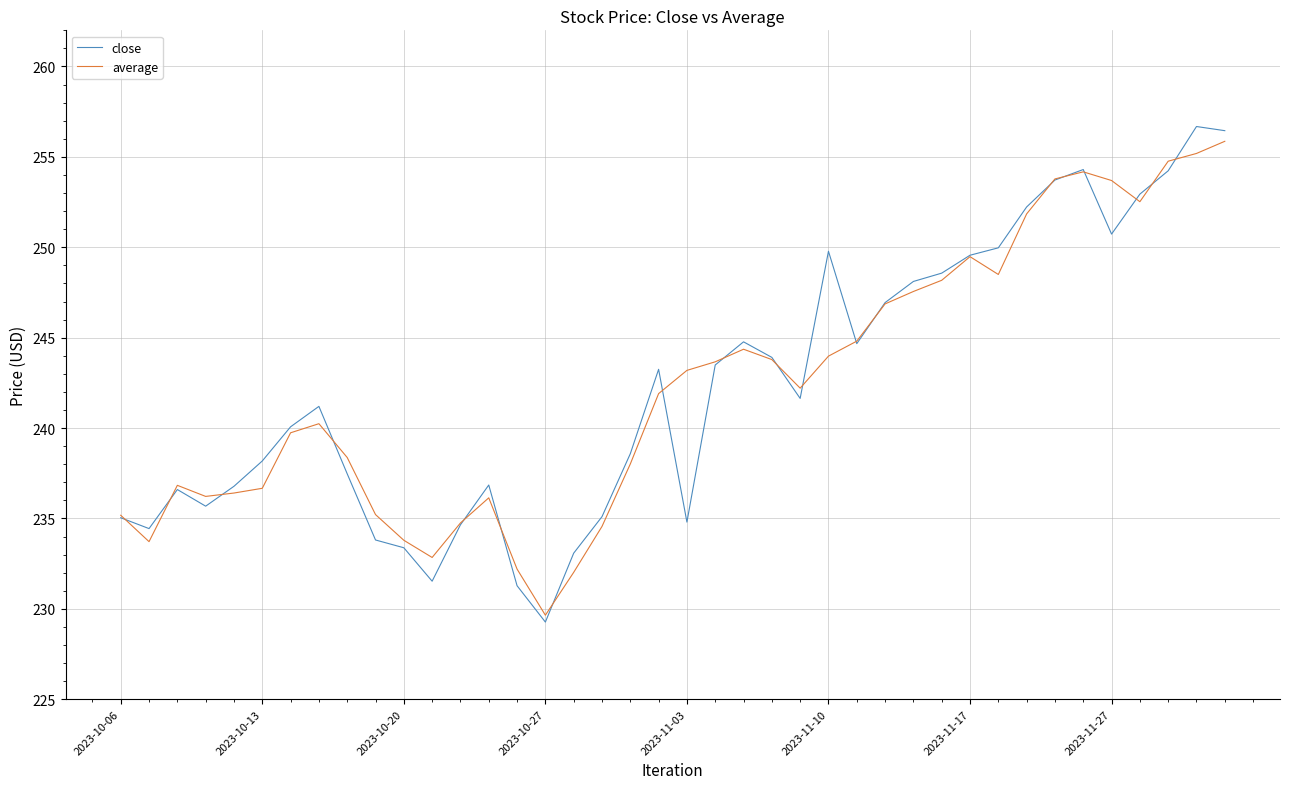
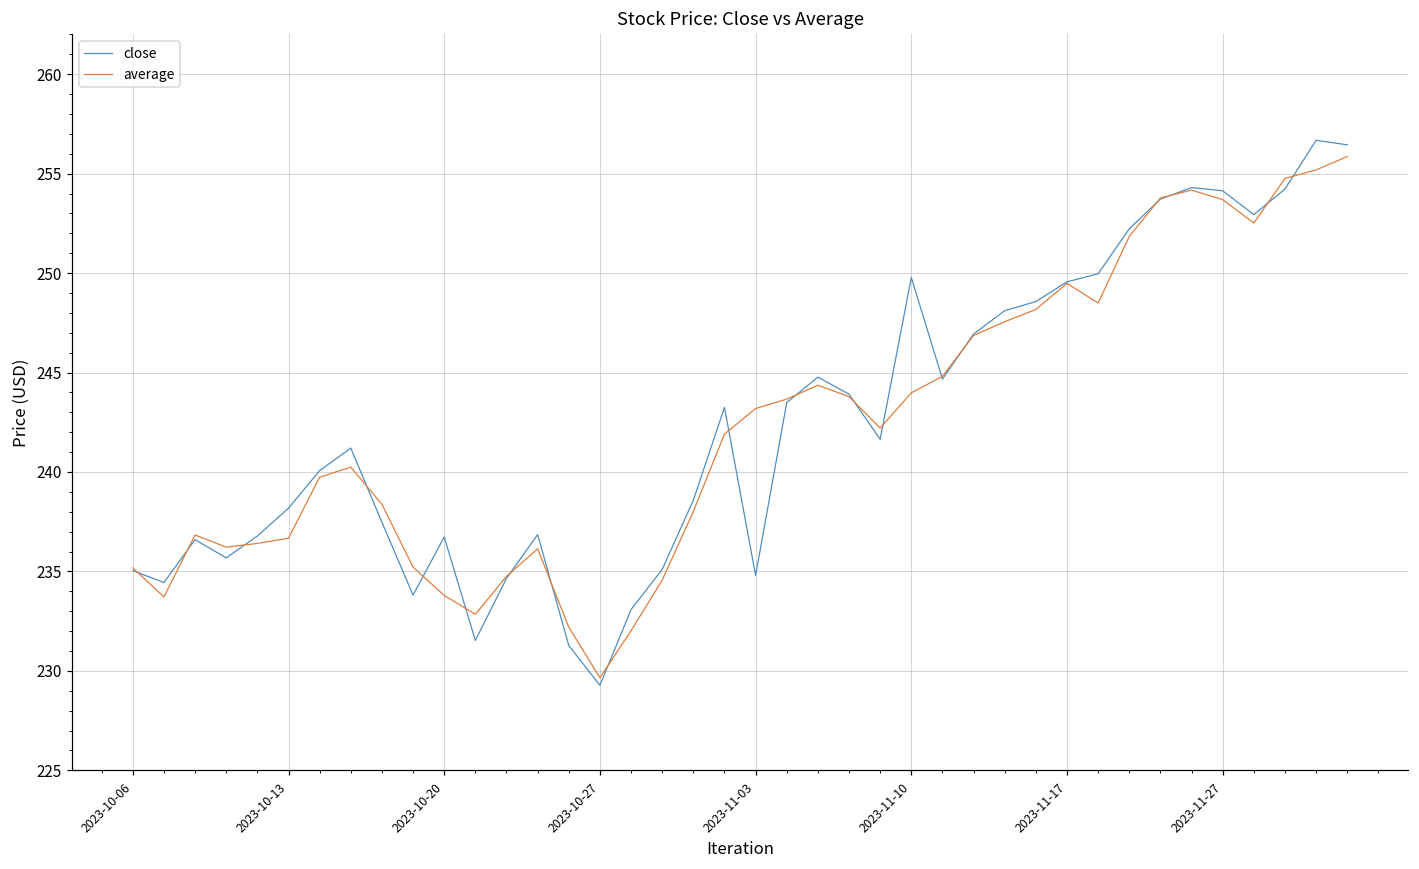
close, 2023-10-20: 233.4 -> 236.7
close, 2023-11-27: 250.7 -> 254.1
